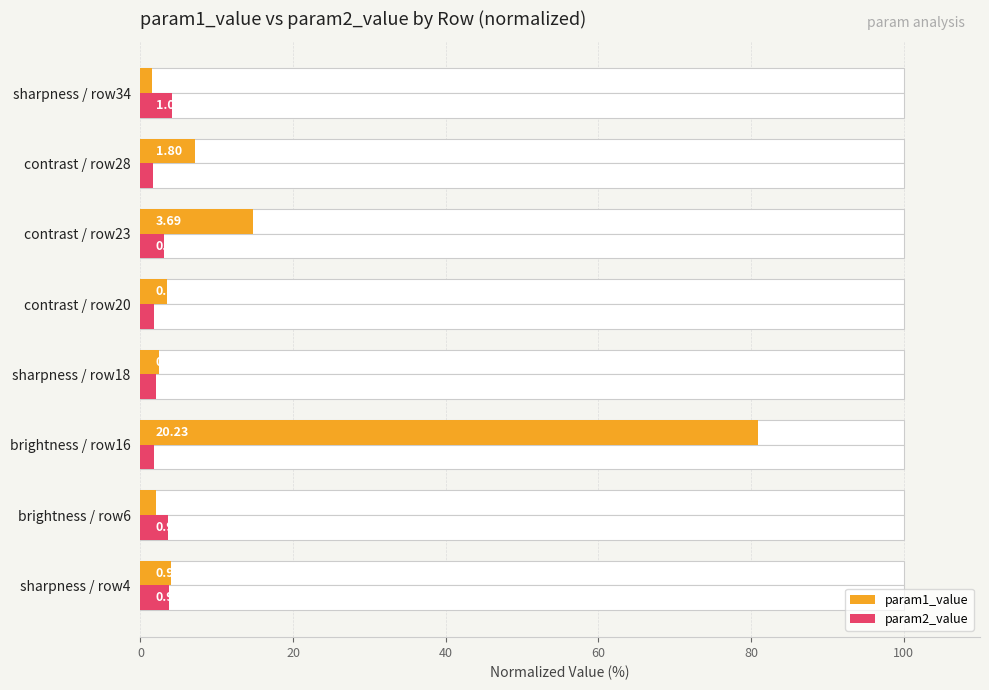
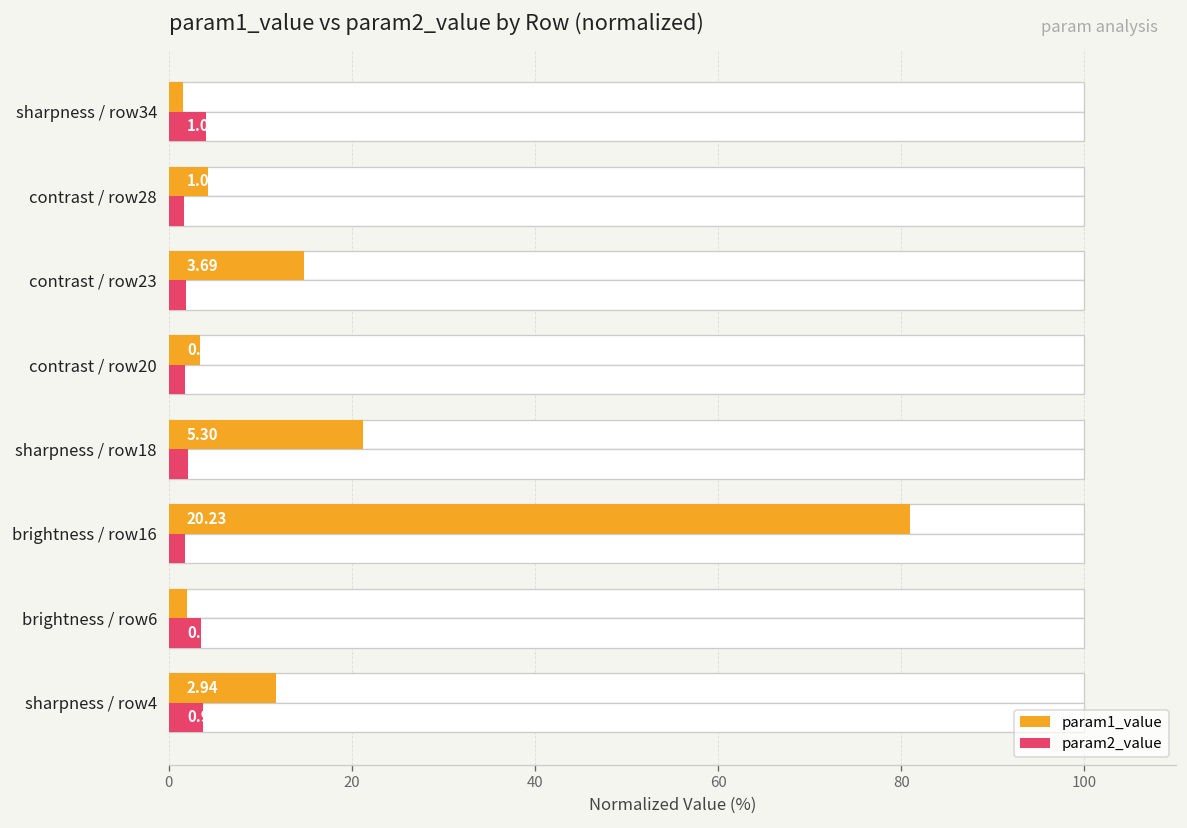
param1_value, contrast / row28: 1.80 -> 1.08
param2_value, contrast / row23: 3 -> 2
param1_value, sharpness / row18: 2 -> 21
param1_value, sharpness / row4: 0.99 -> 2.94
